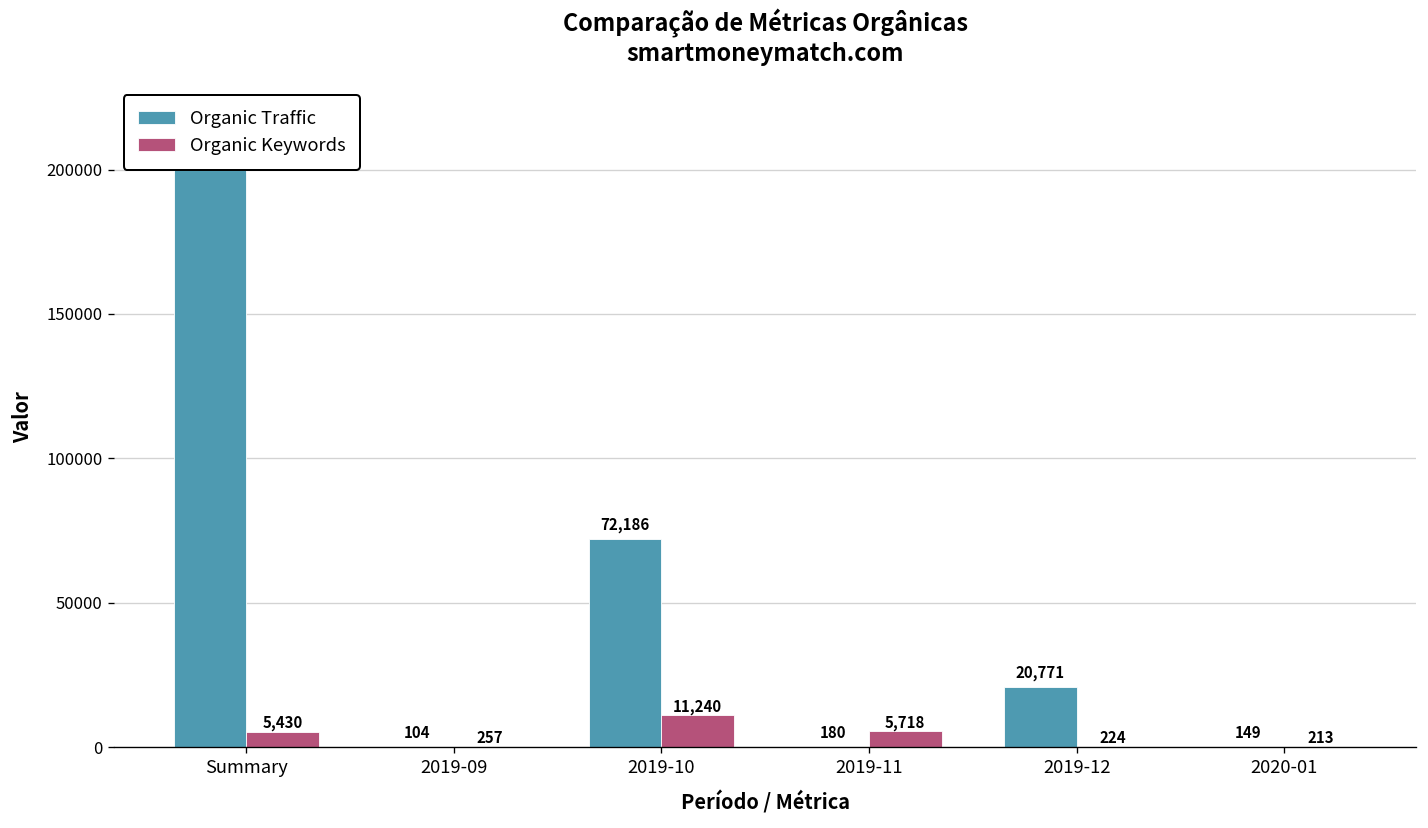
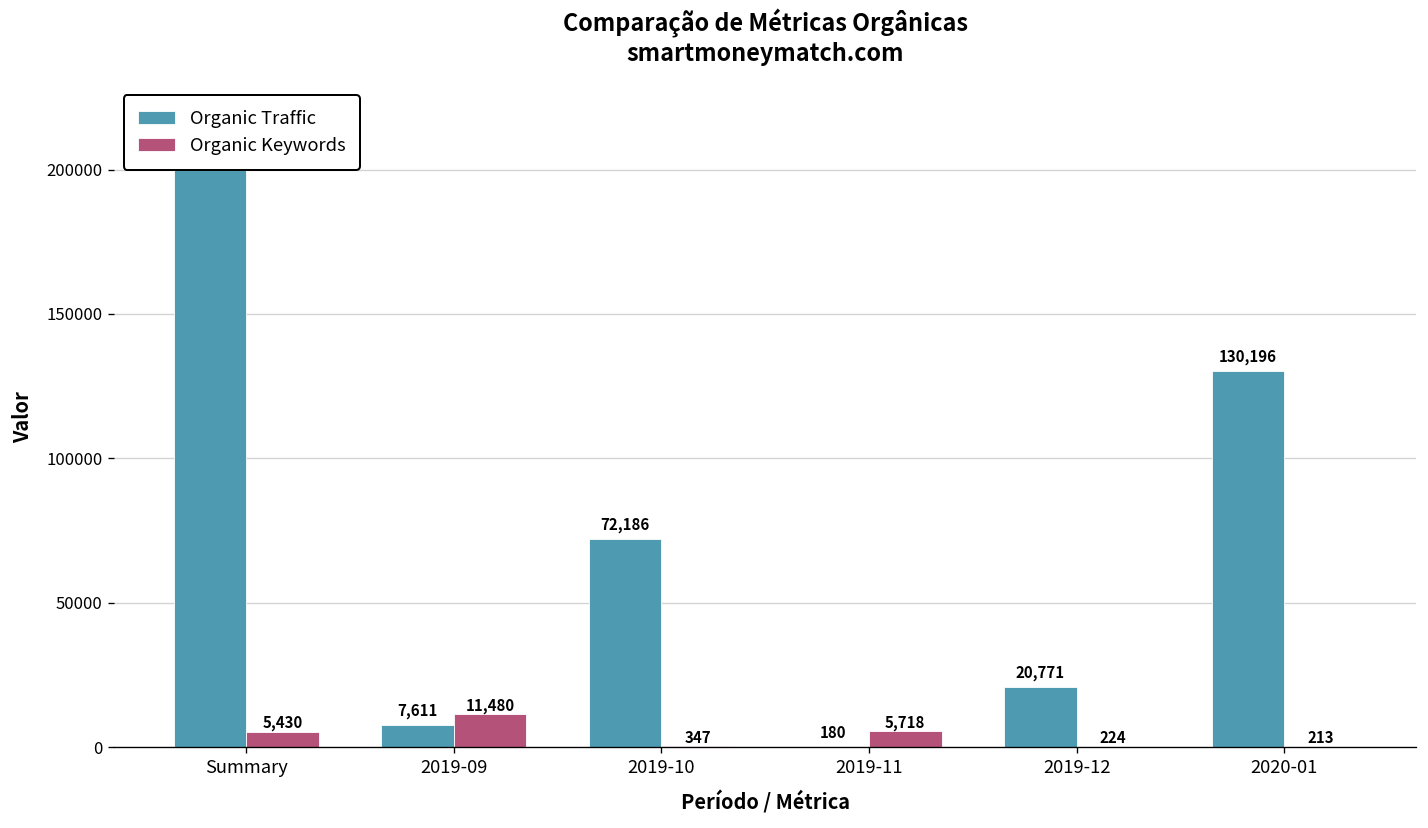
Organic Traffic, 2019-09: 104 -> 7,611
Organic Keywords, 2019-09: 257 -> 11,480
Organic Keywords, 2019-10: 11,240 -> 347
Organic Traffic, 2020-01: 149 -> 130,196
